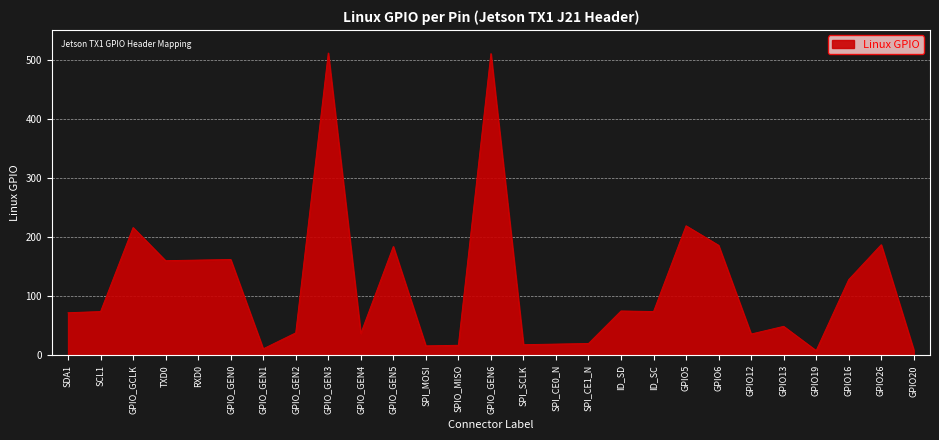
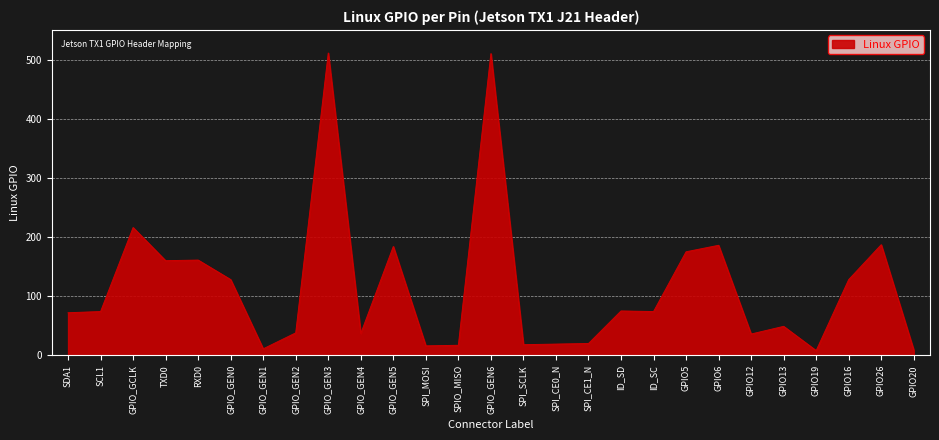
GPIO_GEN0: 160 -> 130
GPIO5: 220 -> 180
